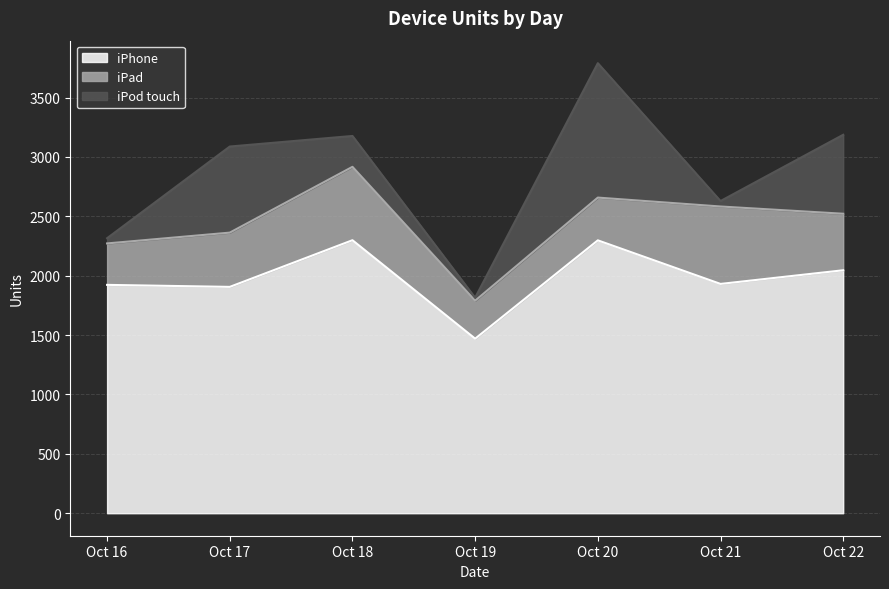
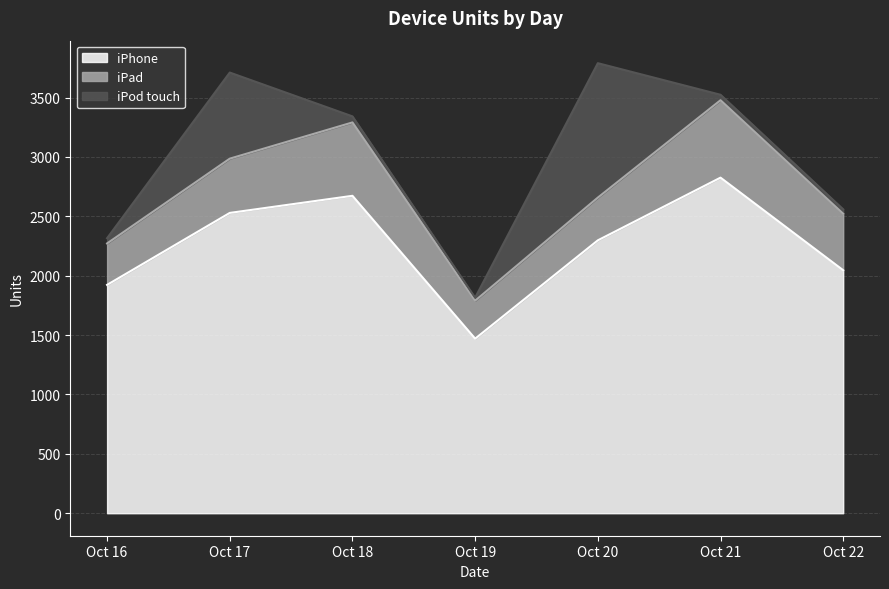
iPhone, Oct 17: 1910 -> 2530
iPhone, Oct 18: 2300 -> 2670
iPod touch, Oct 18: 260 -> 50
iPhone, Oct 21: 1930 -> 2830
iPod touch, Oct 22: 670 -> 40
